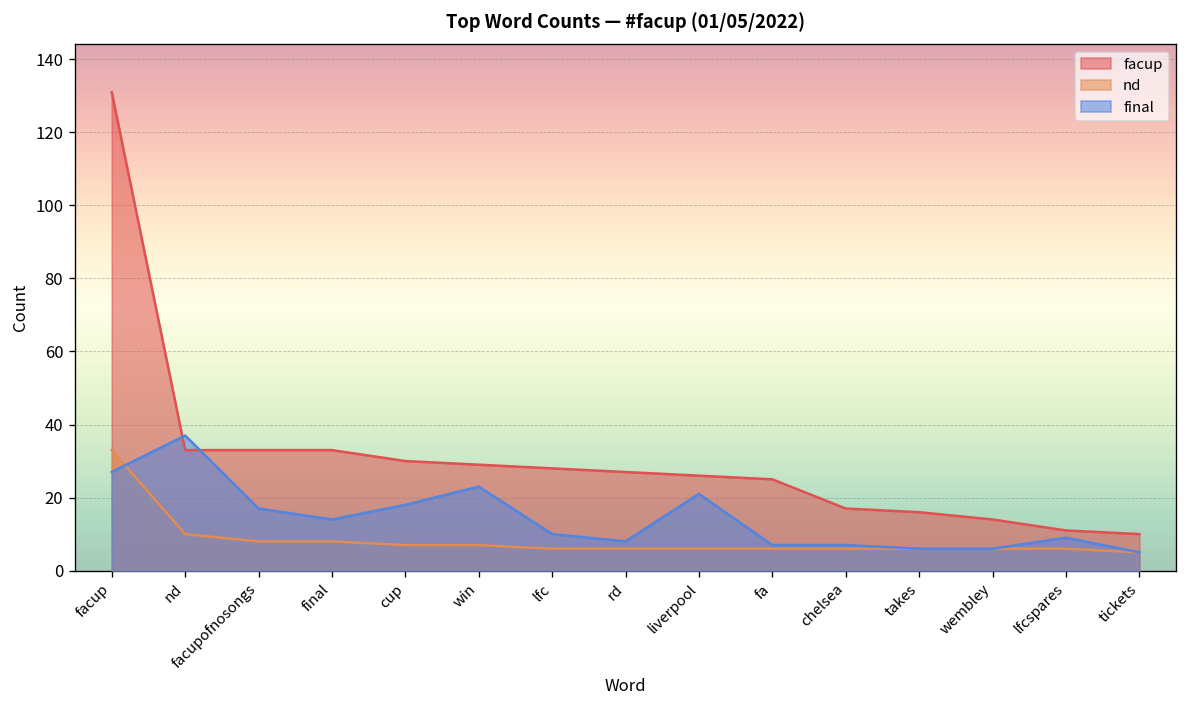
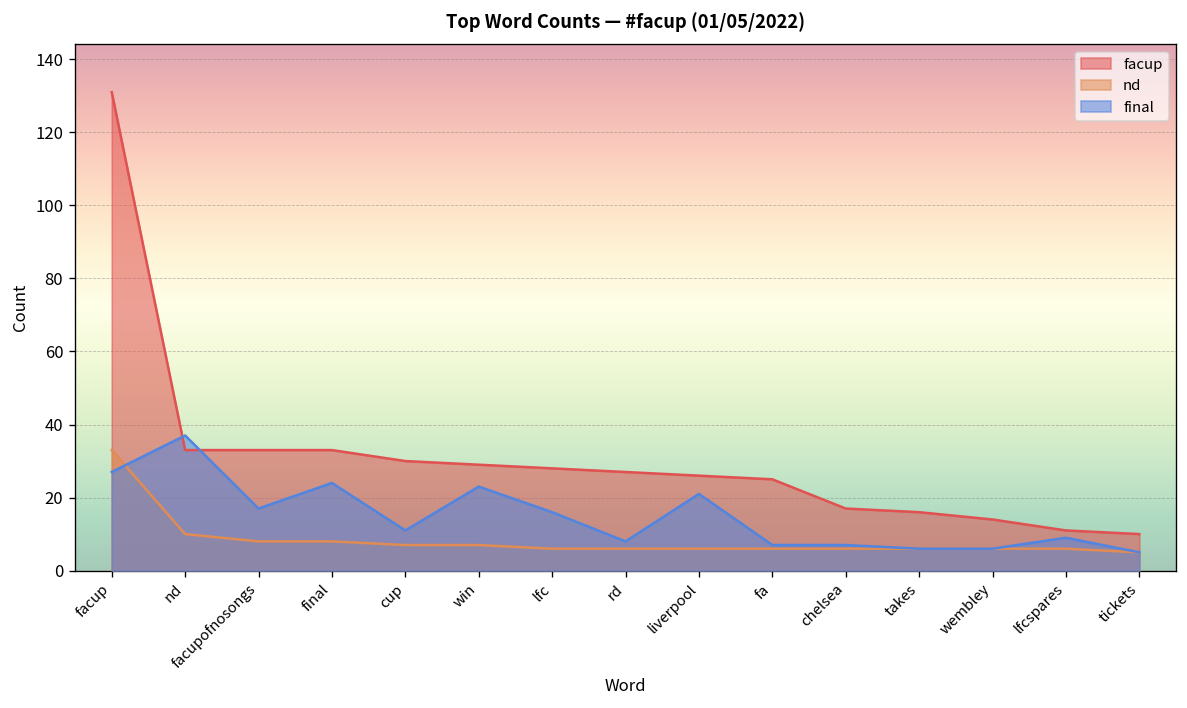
final, final: 14 -> 24
final, cup: 18 -> 11
final, lfc: 10 -> 16
